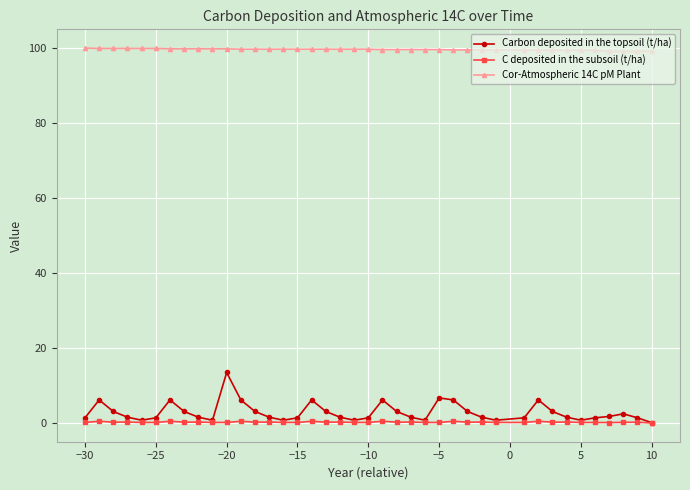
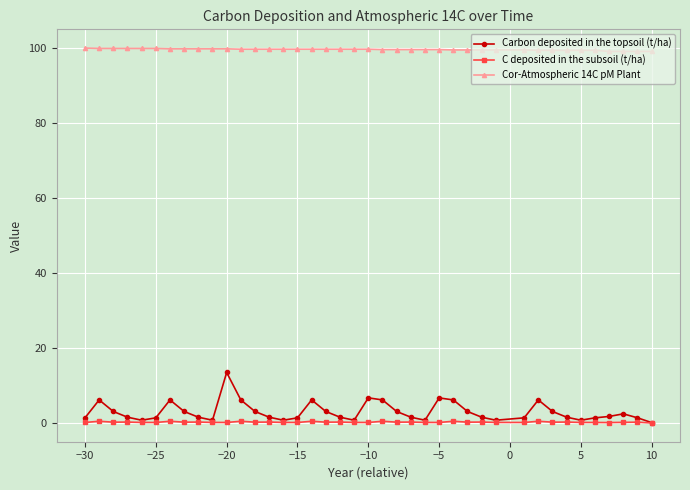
Carbon deposited in the topsoil (t/ha), −10: 1 -> 7
